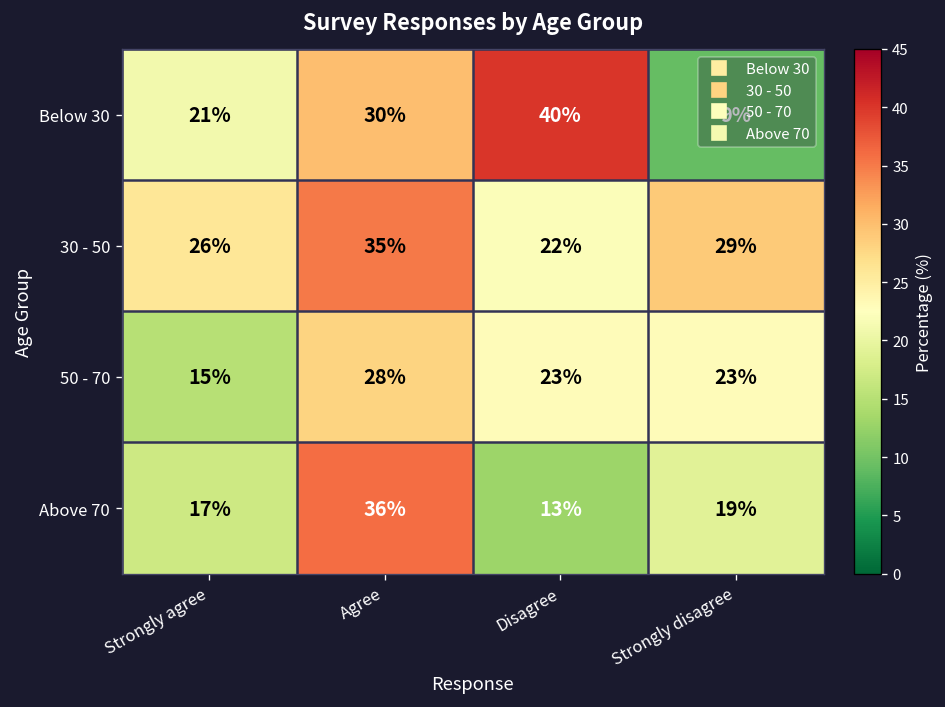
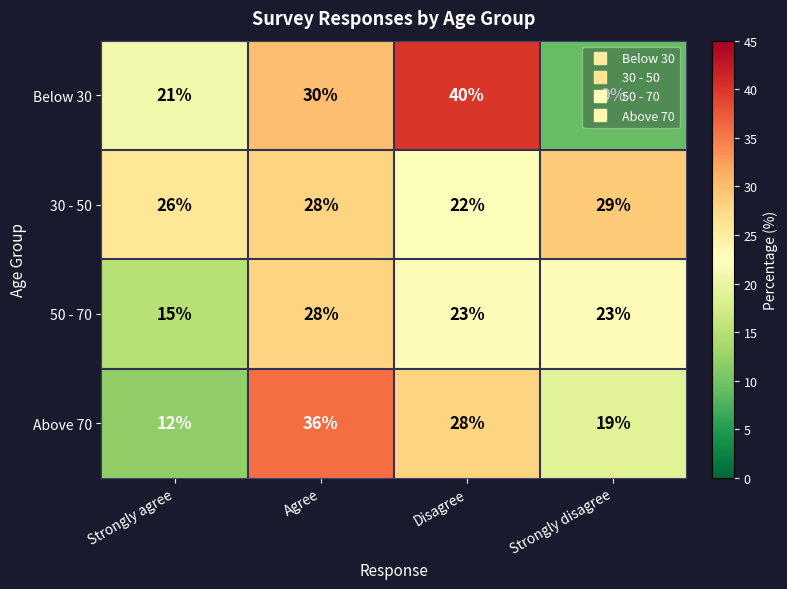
30 - 50, Agree: 35% -> 28%
Above 70, Strongly agree: 17% -> 12%
Above 70, Disagree: 13% -> 28%
